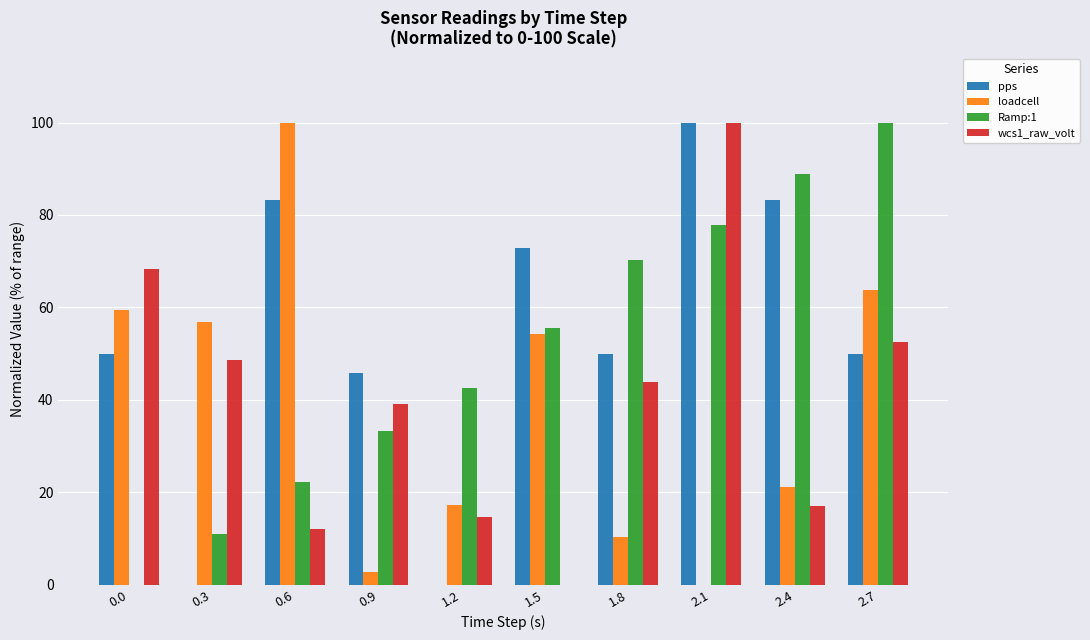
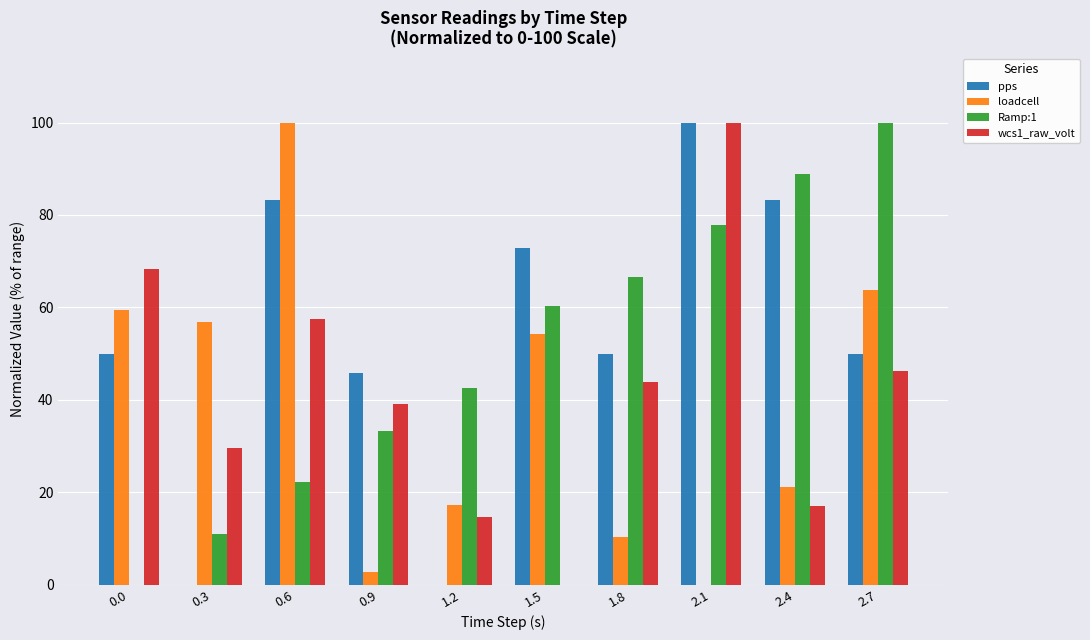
wcs1_raw_volt, 0.3: 49 -> 30
wcs1_raw_volt, 0.6: 12 -> 58
Ramp:1, 1.5: 56 -> 60
Ramp:1, 1.8: 70 -> 67
wcs1_raw_volt, 2.7: 52 -> 46
